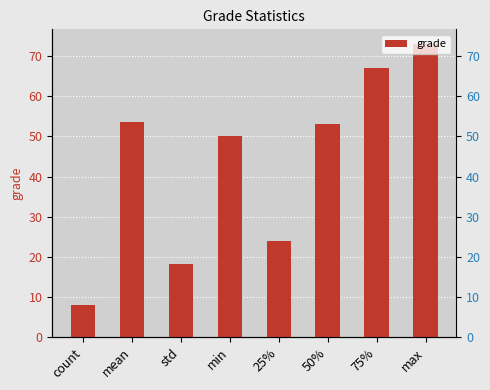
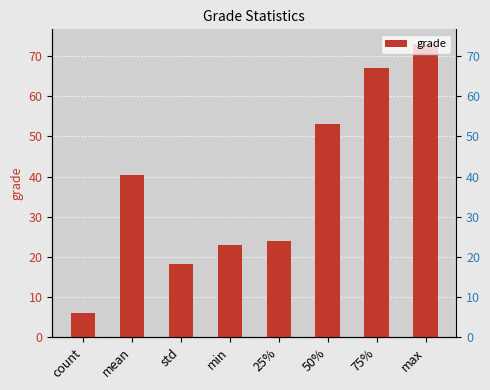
count: 8 -> 6
mean: 54 -> 41
min: 50 -> 23
